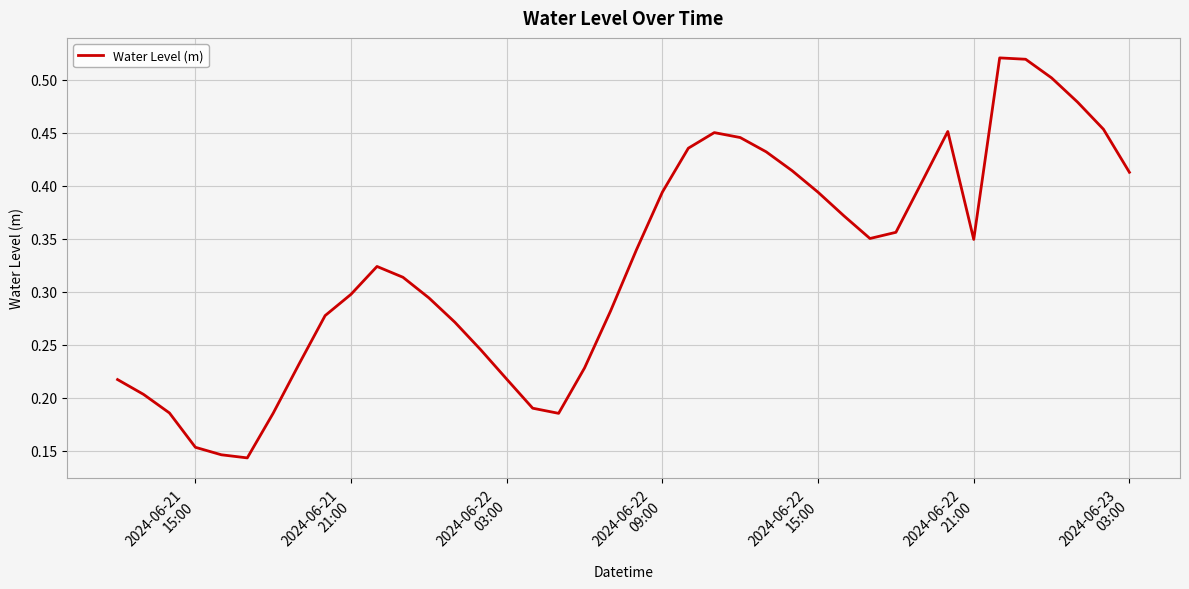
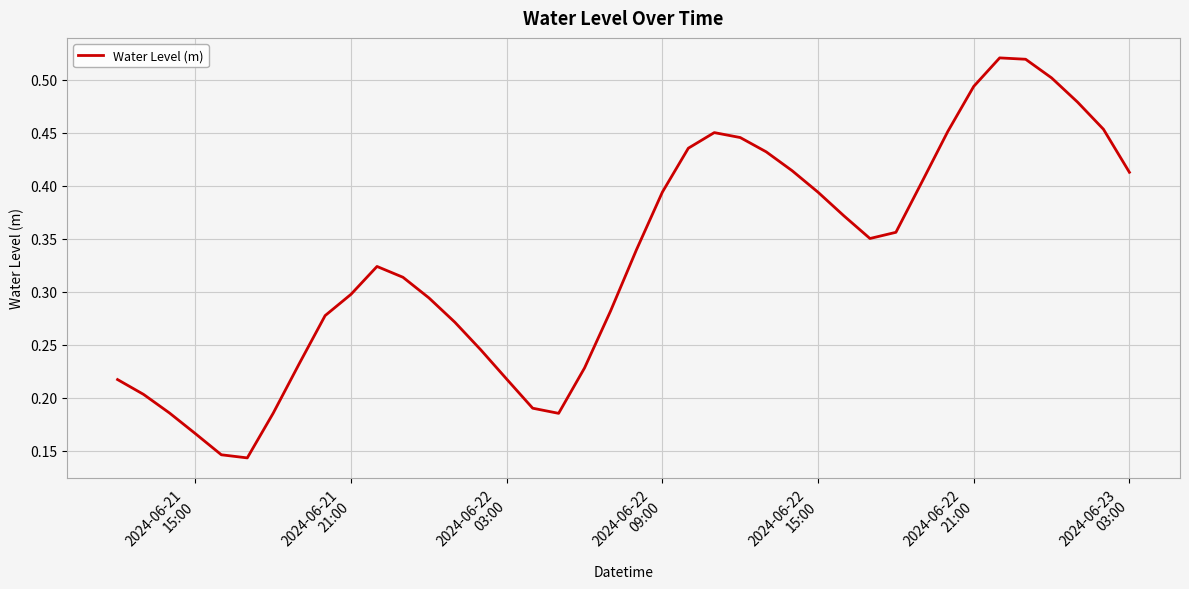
2024-06-21 15:00: 0.153 -> 0.166
2024-06-22 21:00: 0.349 -> 0.494
